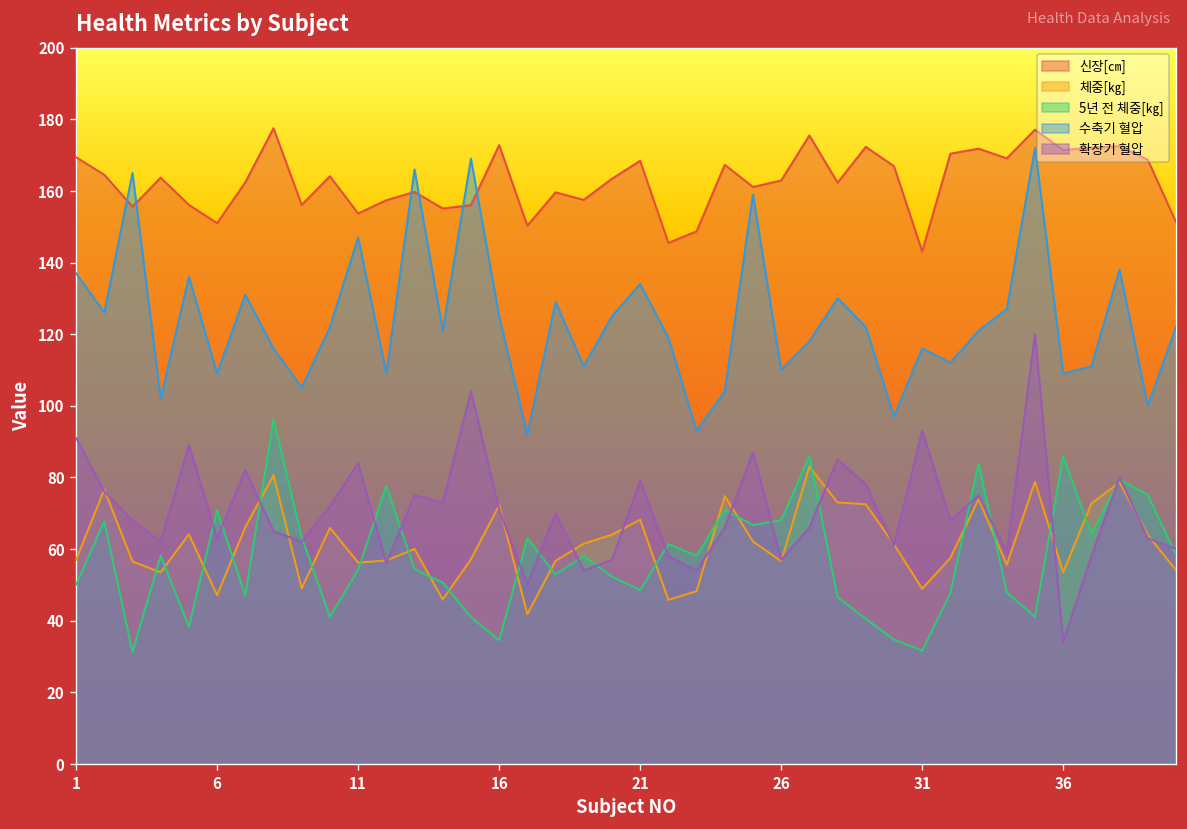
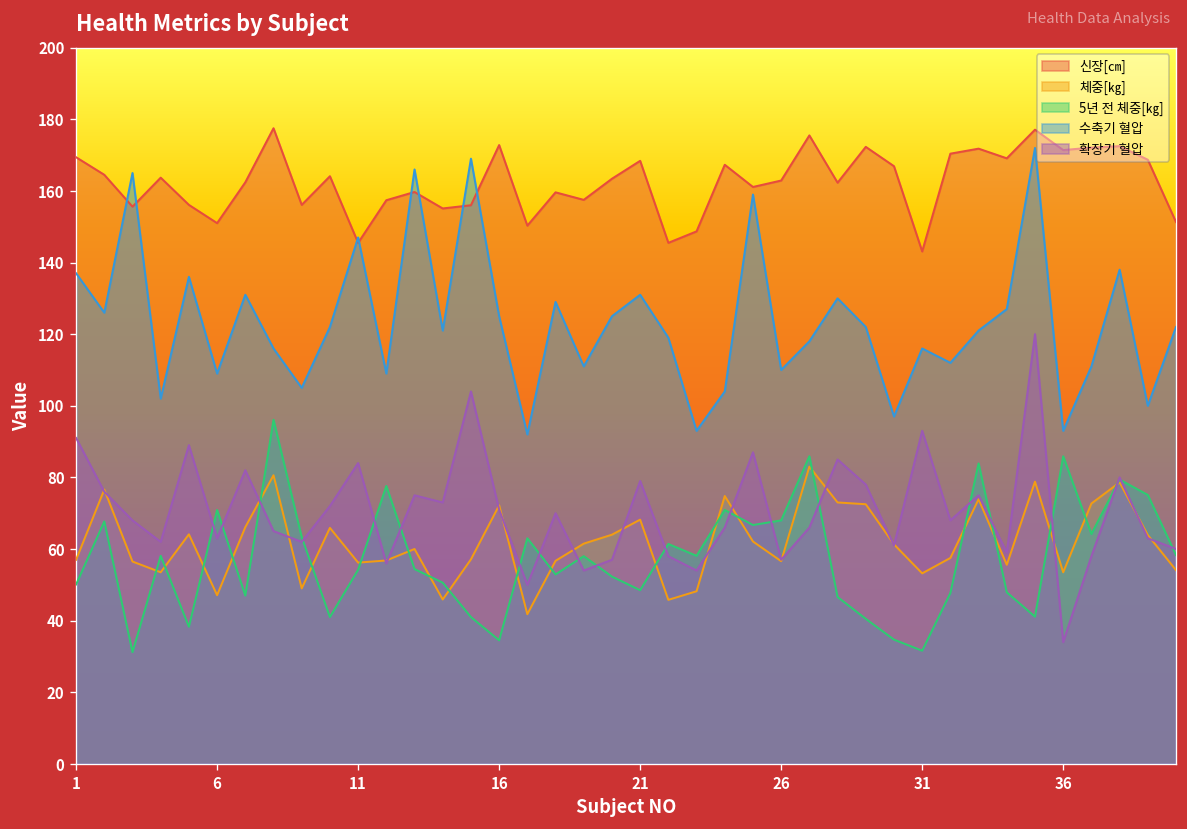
신장[㎝], 11: 154 -> 146
수축기 혈압, 21: 134 -> 131
체중[㎏], 31: 49 -> 53
수축기 혈압, 36: 109 -> 93
